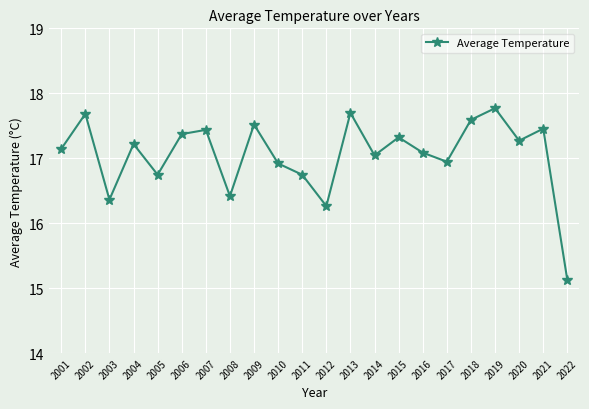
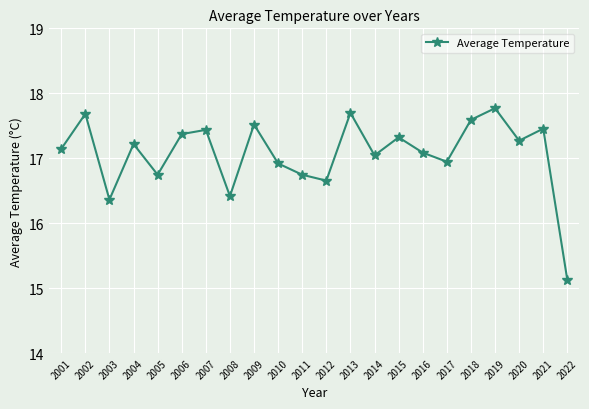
2012: 16.3 -> 16.7
